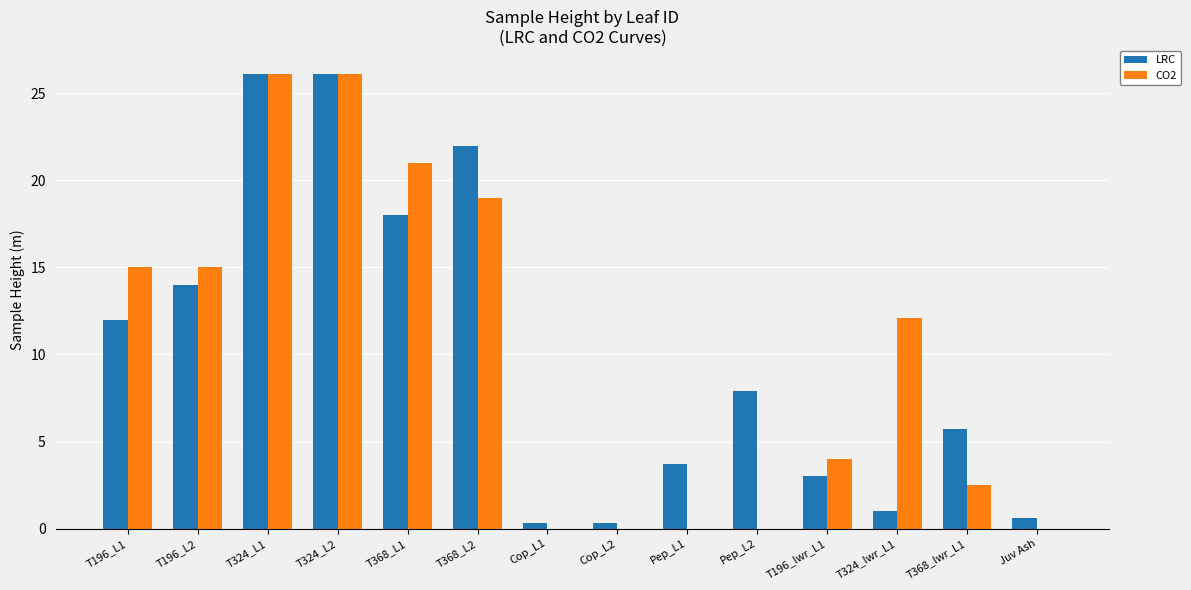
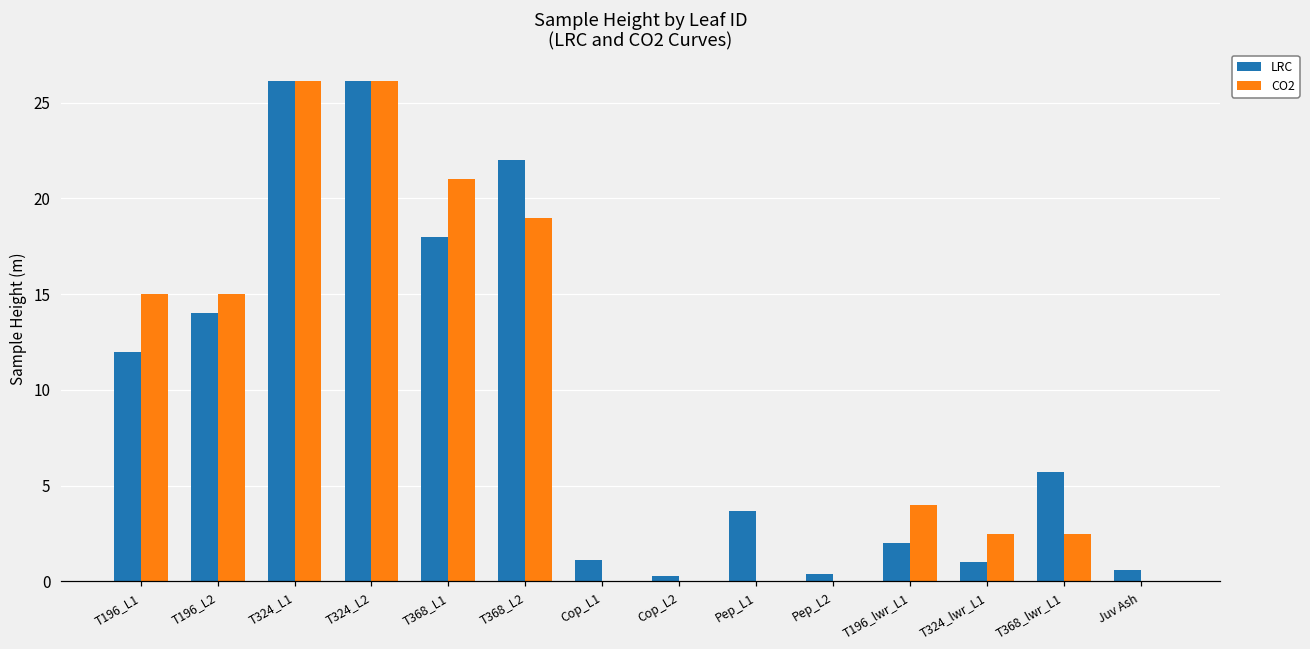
LRC, Cop_L1: 0.3 -> 1.1
LRC, Pep_L2: 7.9 -> 0.4
LRC, T196_lwr_L1: 3 -> 2
CO2, T324_lwr_L1: 12.1 -> 2.5
